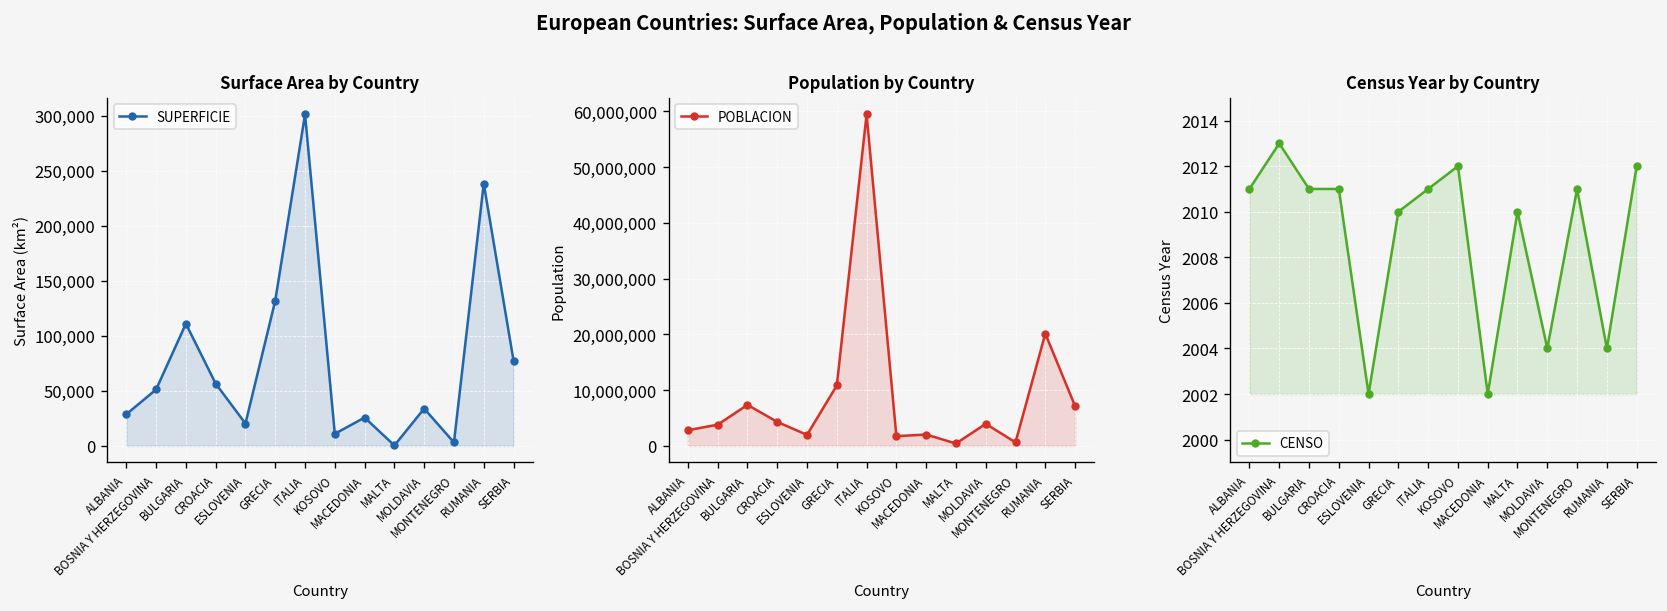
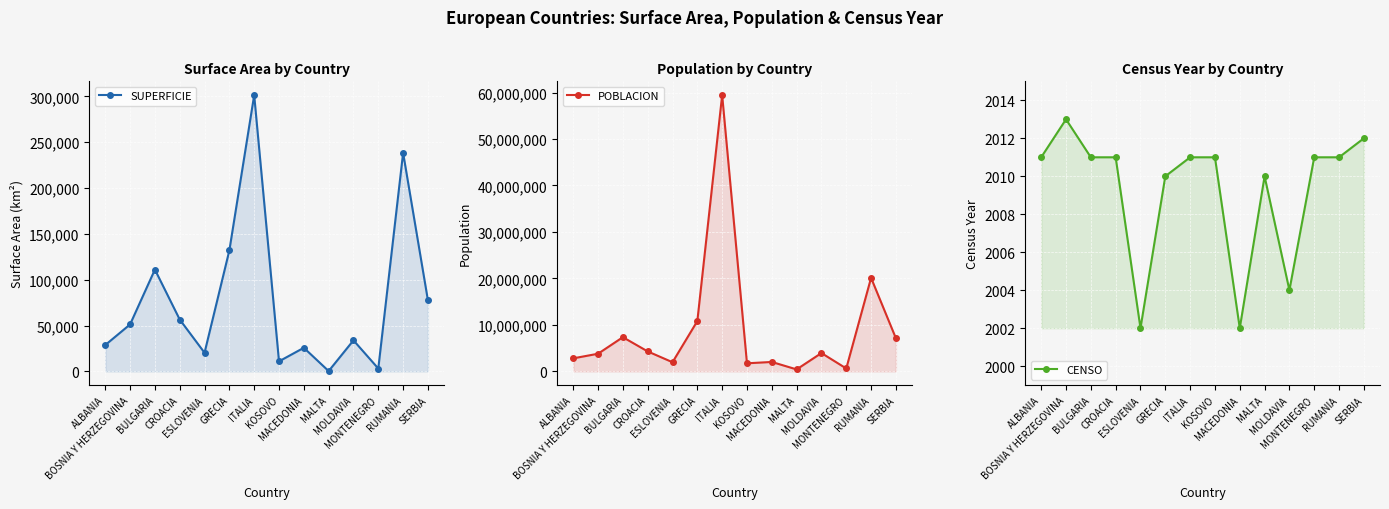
Census Year by Country, KOSOVO: 2012 -> 2011
Census Year by Country, RUMANIA: 2004 -> 2011
